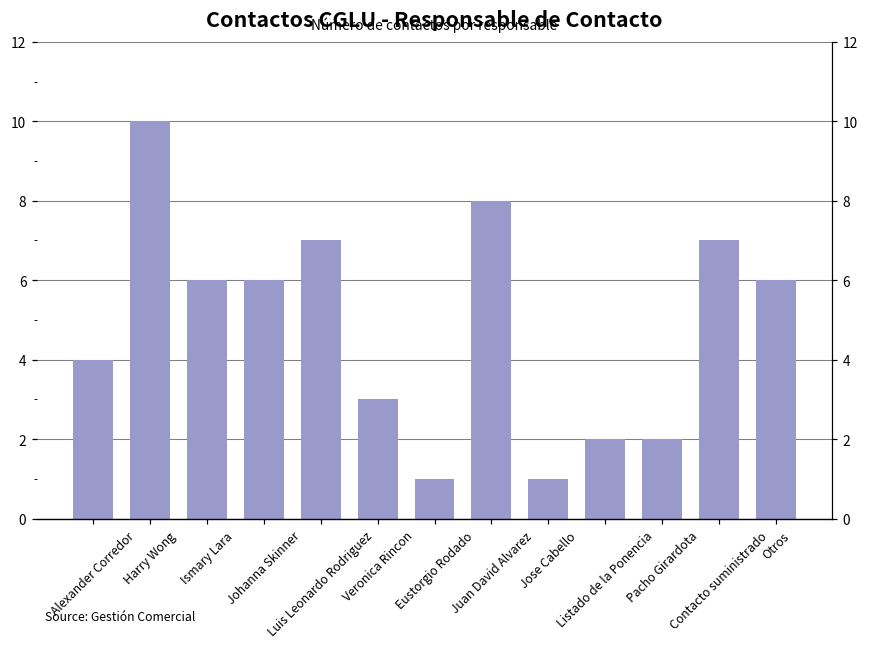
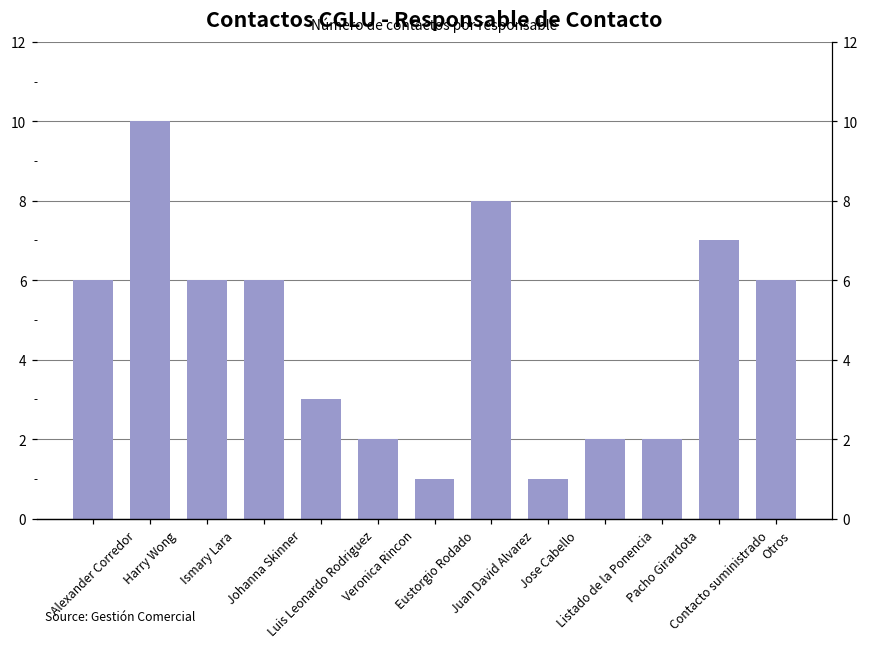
Alexander Corredor: 4 -> 6
Luis Leonardo Rodriguez: 7 -> 3
Veronica Rincon: 3 -> 2
